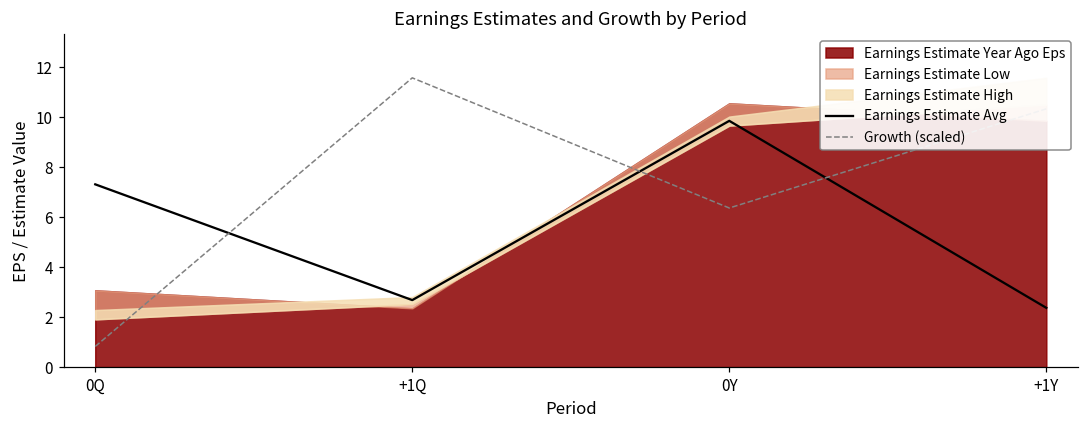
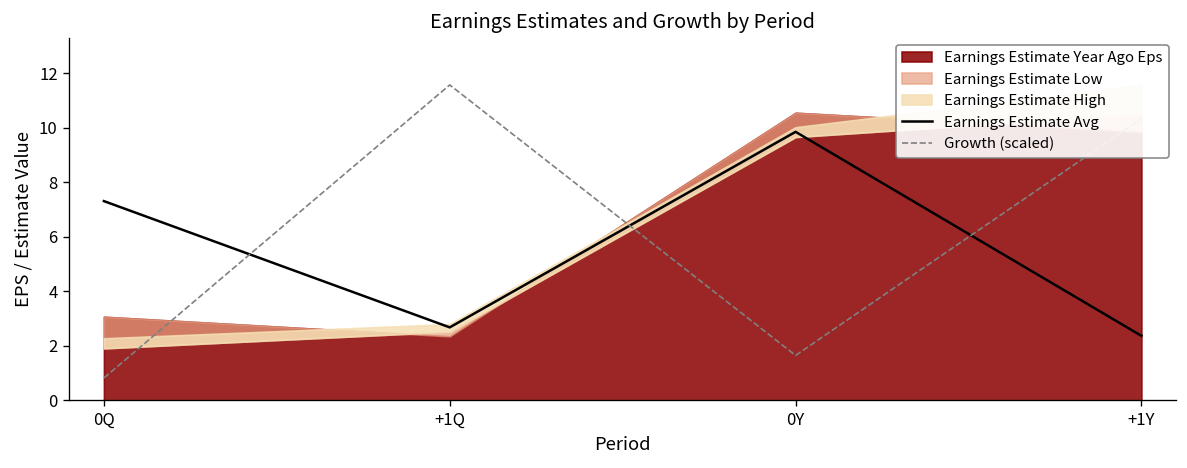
Growth (scaled), 0Y: 6.4 -> 1.7
